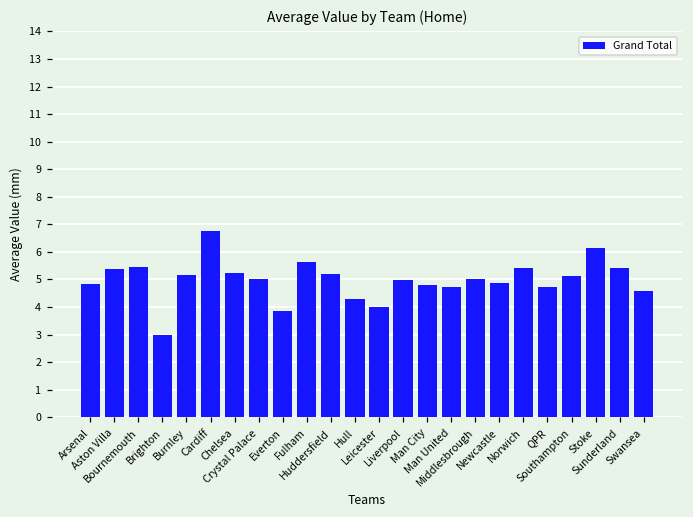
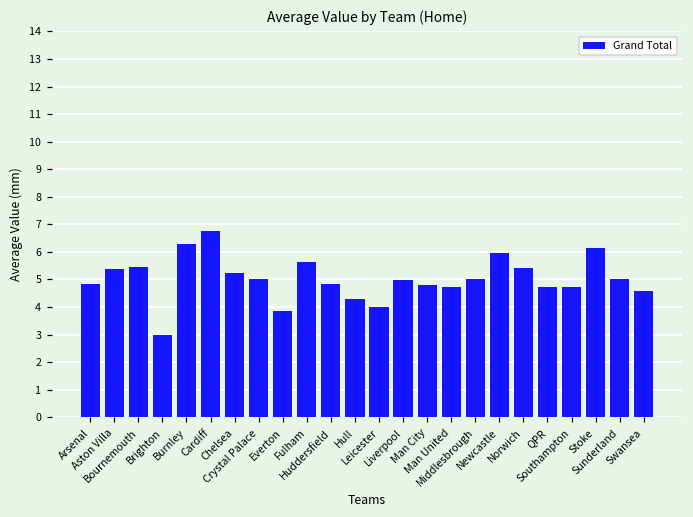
Burnley: 5.2 -> 6.3
Huddersfield: 5.2 -> 4.9
Newcastle: 4.9 -> 6.0
Southampton: 5.1 -> 4.7
Sunderland: 5.4 -> 5.0
